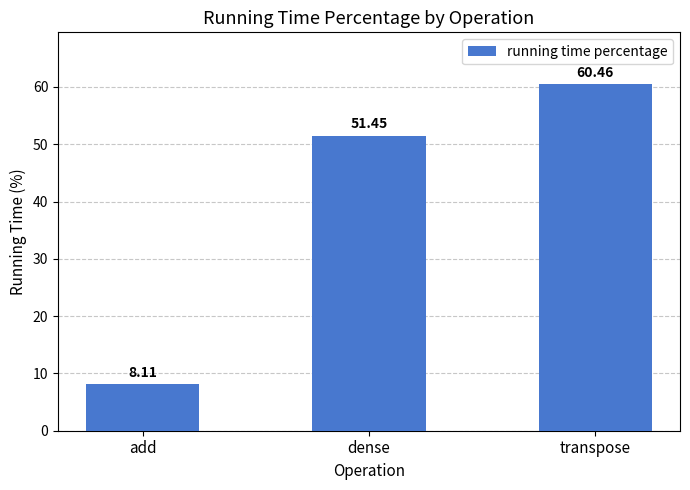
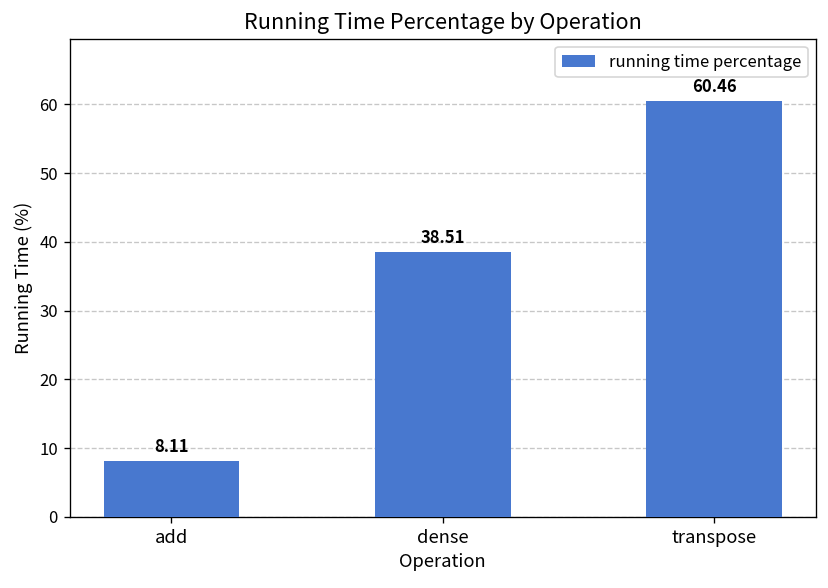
dense: 51.45 -> 38.51
